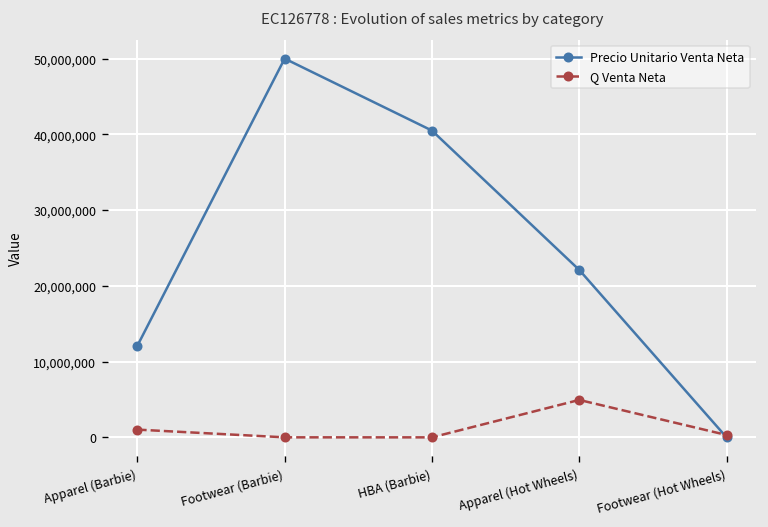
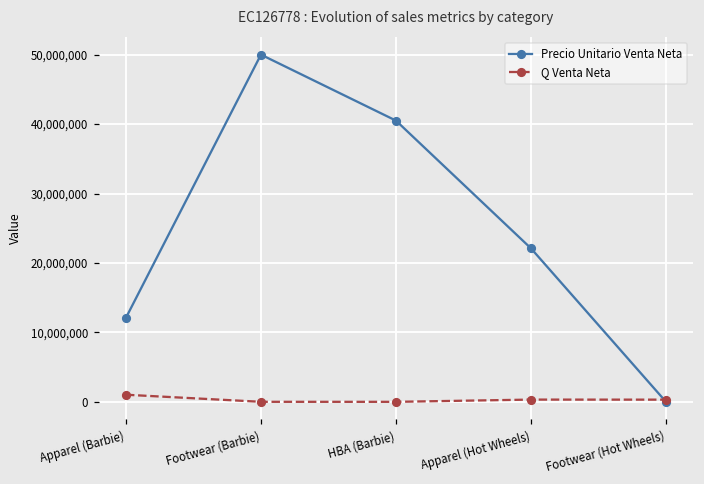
Q Venta Neta, Apparel (Hot Wheels): 5,000,000 -> 0
